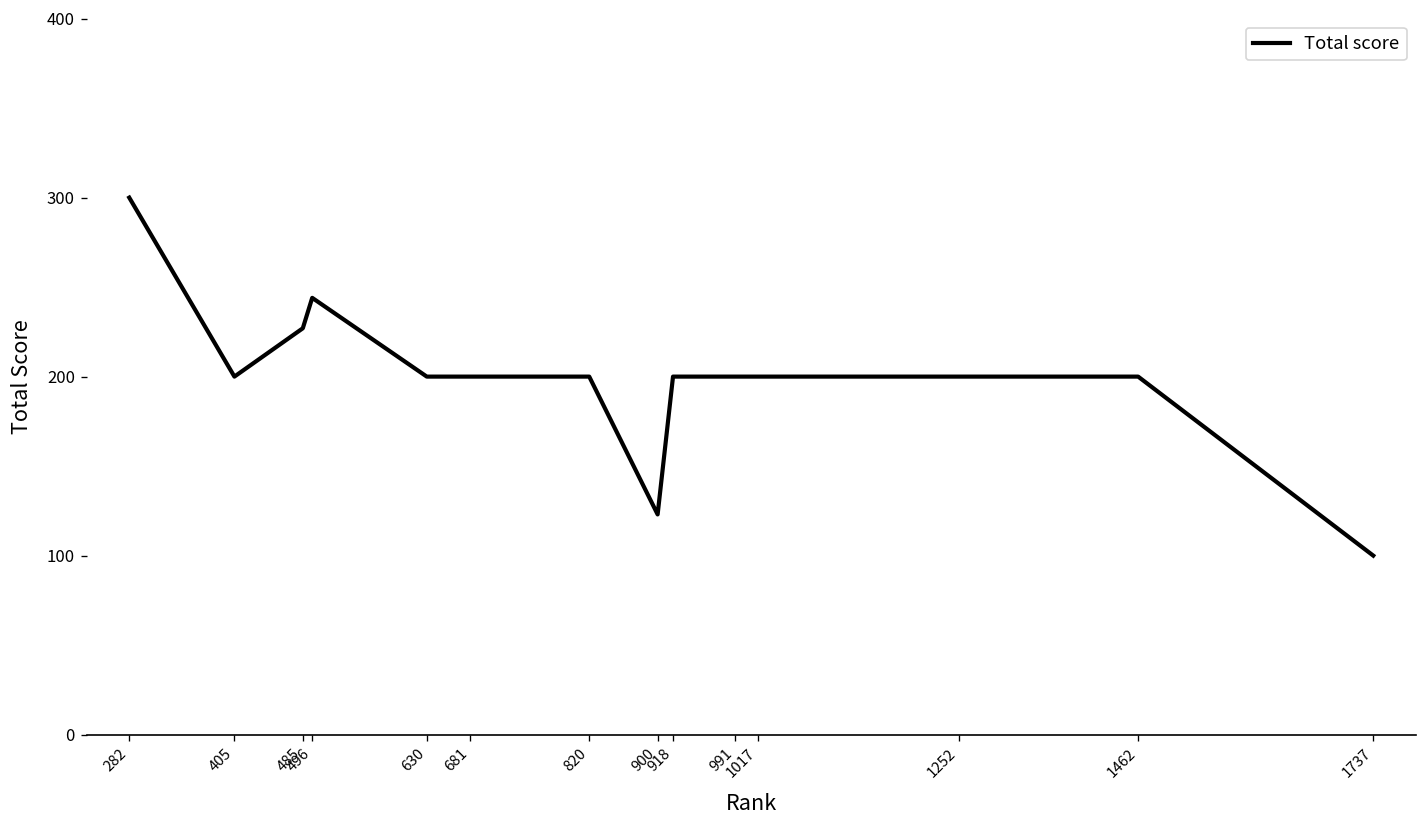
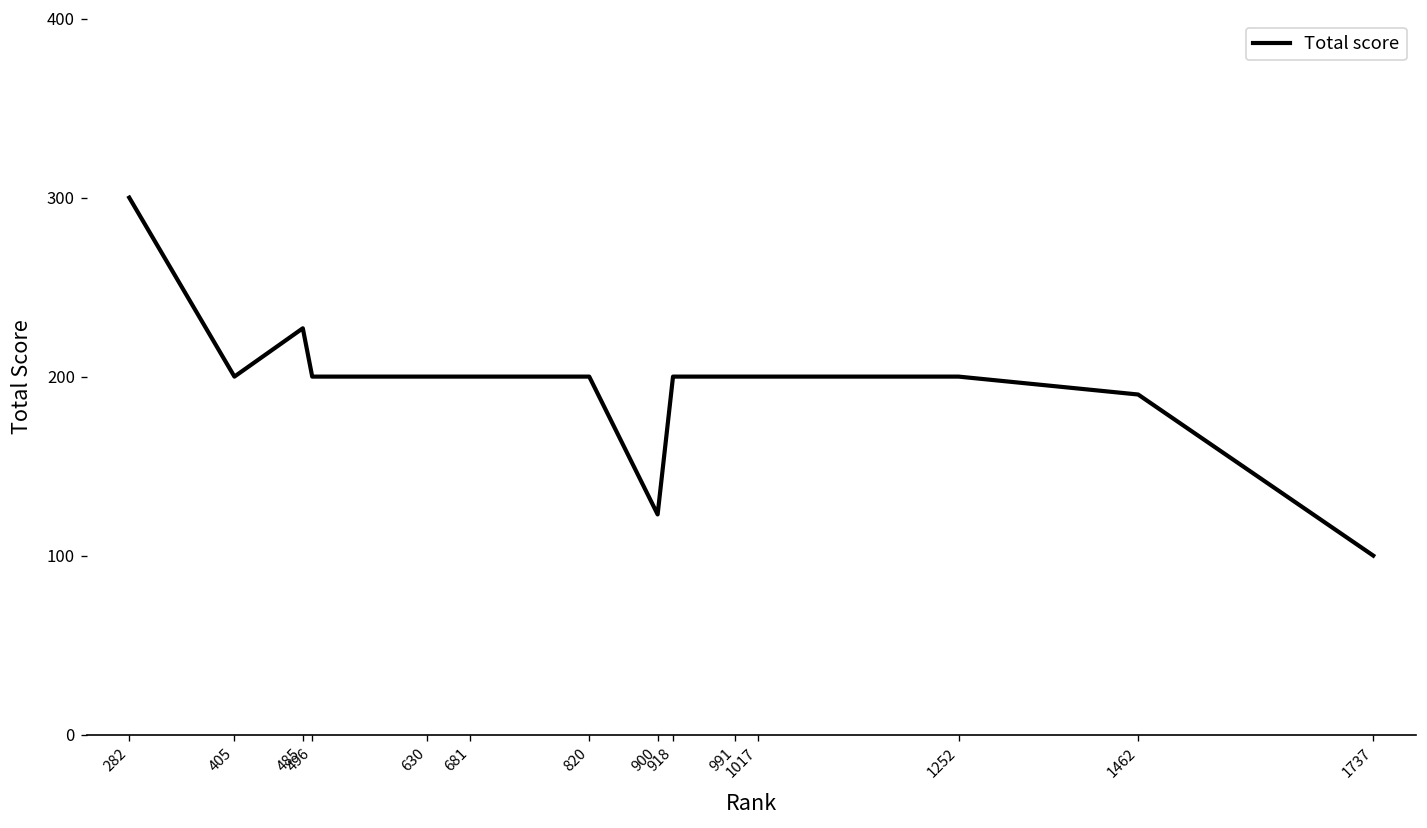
496: 244 -> 200
1462: 200 -> 190
